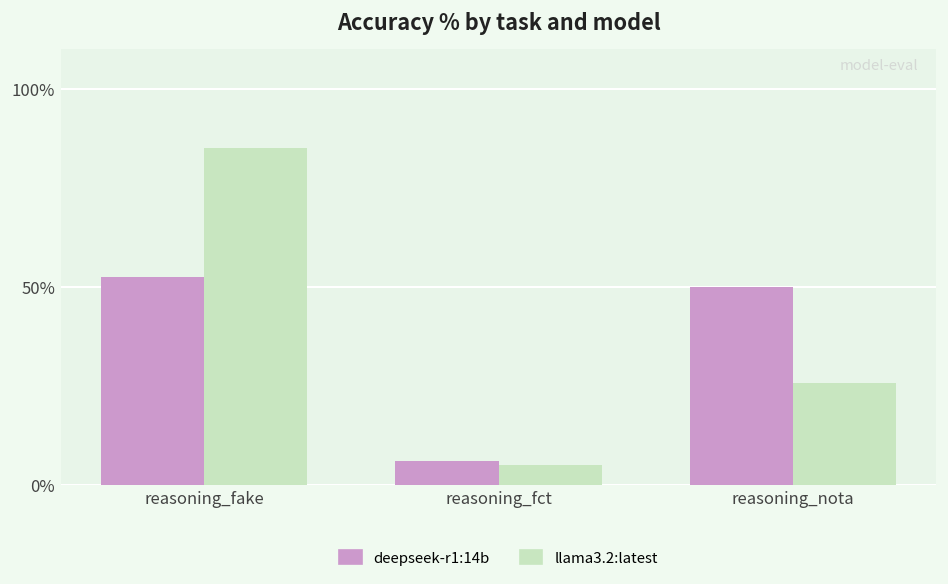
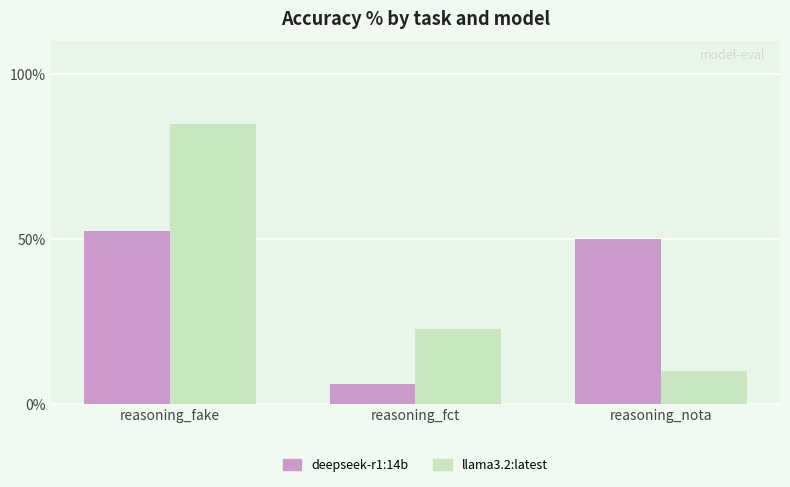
llama3.2:latest, reasoning_fct: 5% -> 23%
llama3.2:latest, reasoning_nota: 26% -> 10%
